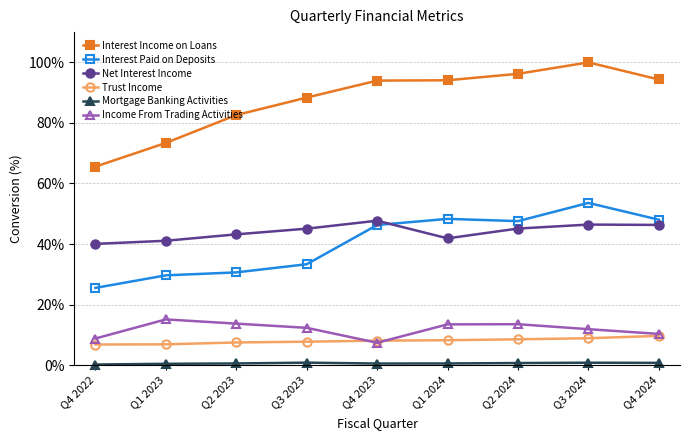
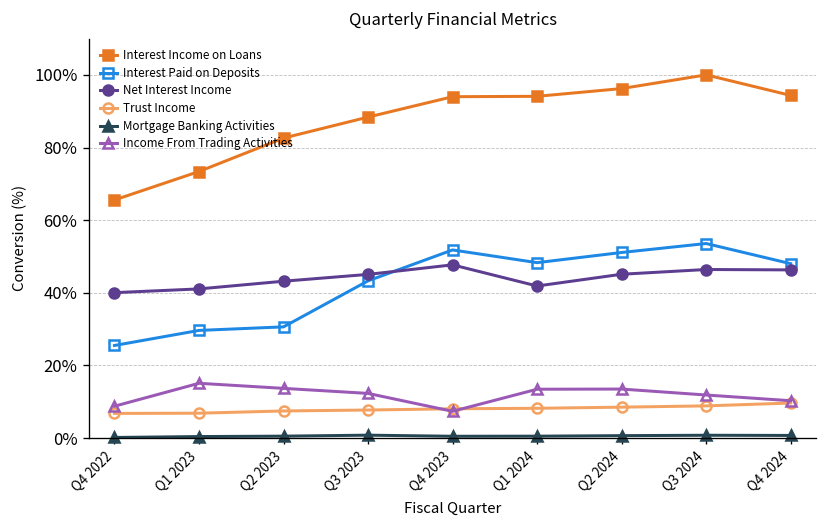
Interest Paid on Deposits, Q3 2023: 33% -> 43%
Interest Paid on Deposits, Q4 2023: 46% -> 52%
Interest Paid on Deposits, Q2 2024: 48% -> 51%
